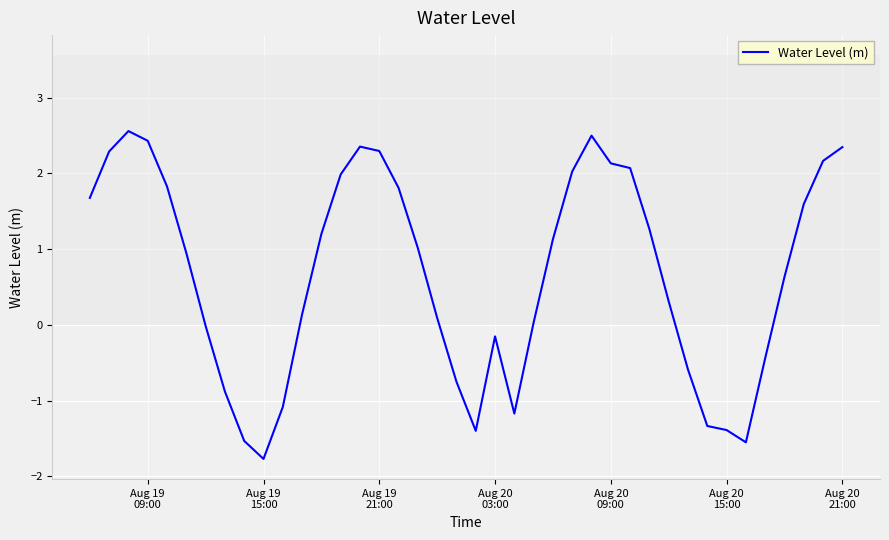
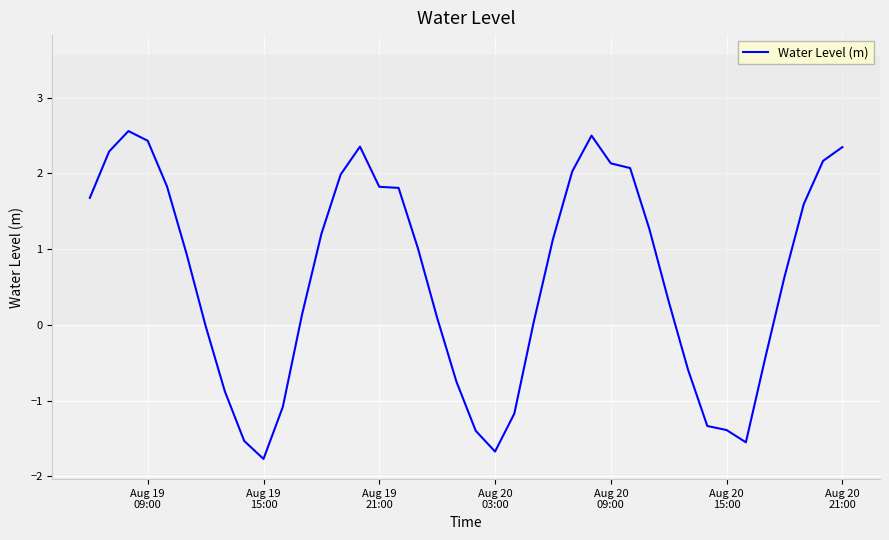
Aug 19 21:00: 2.3 -> 1.8
Aug 20 03:00: -0.2 -> -1.7
